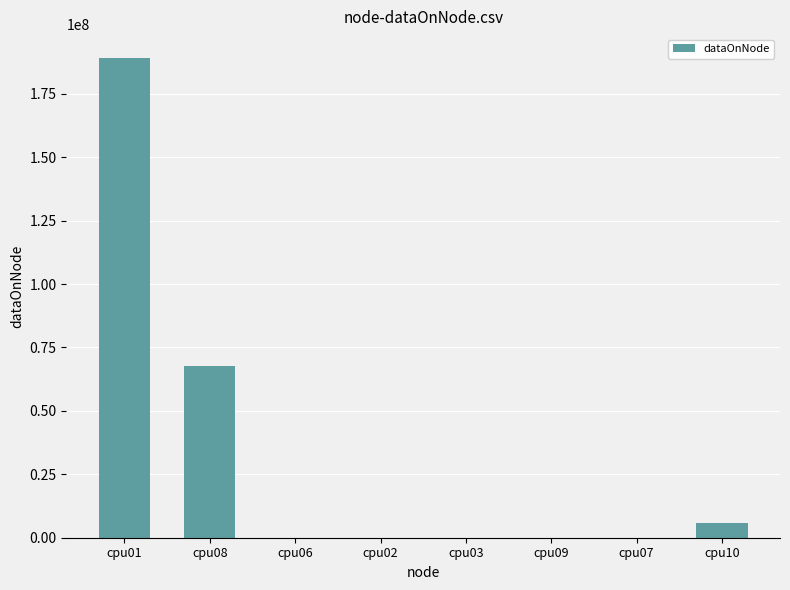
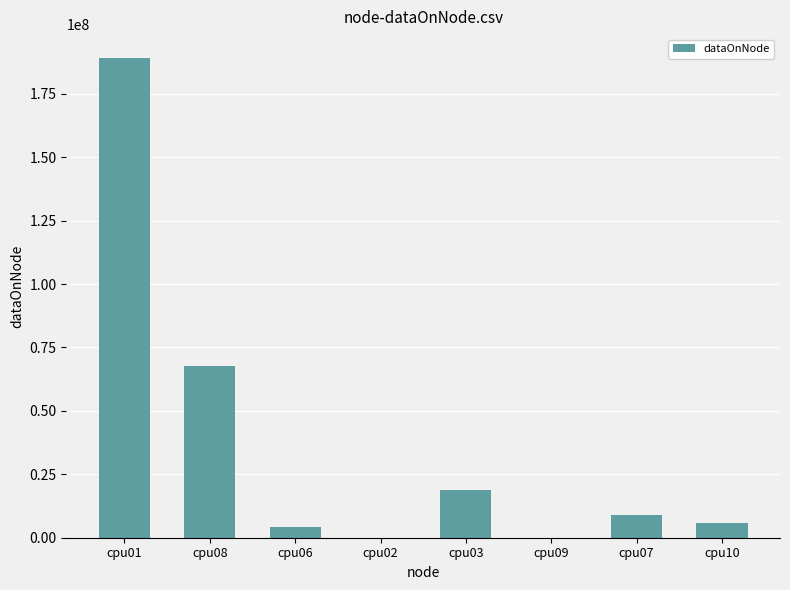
cpu06: 0 -> 4000000
cpu03: 0 -> 19000000
cpu07: 0 -> 9000000
